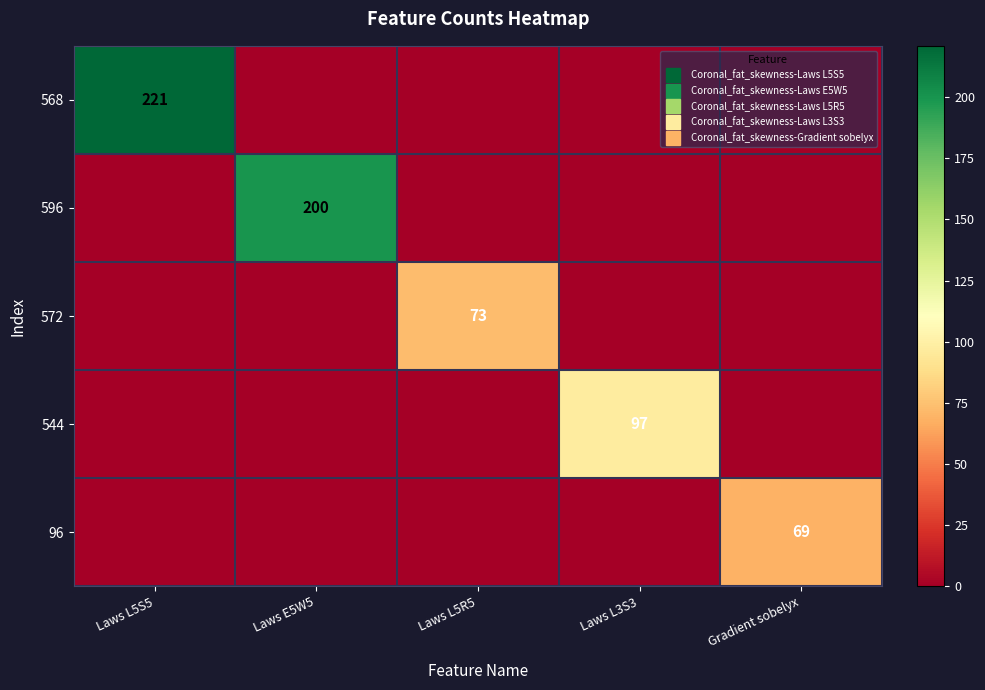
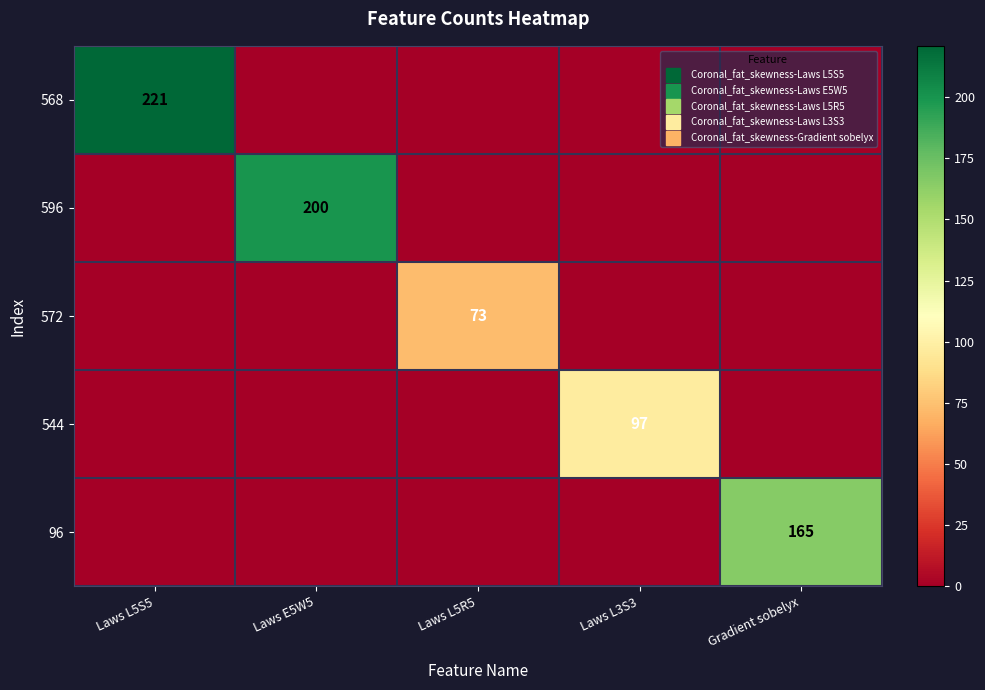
96, Gradient sobelyx: 69 -> 165
